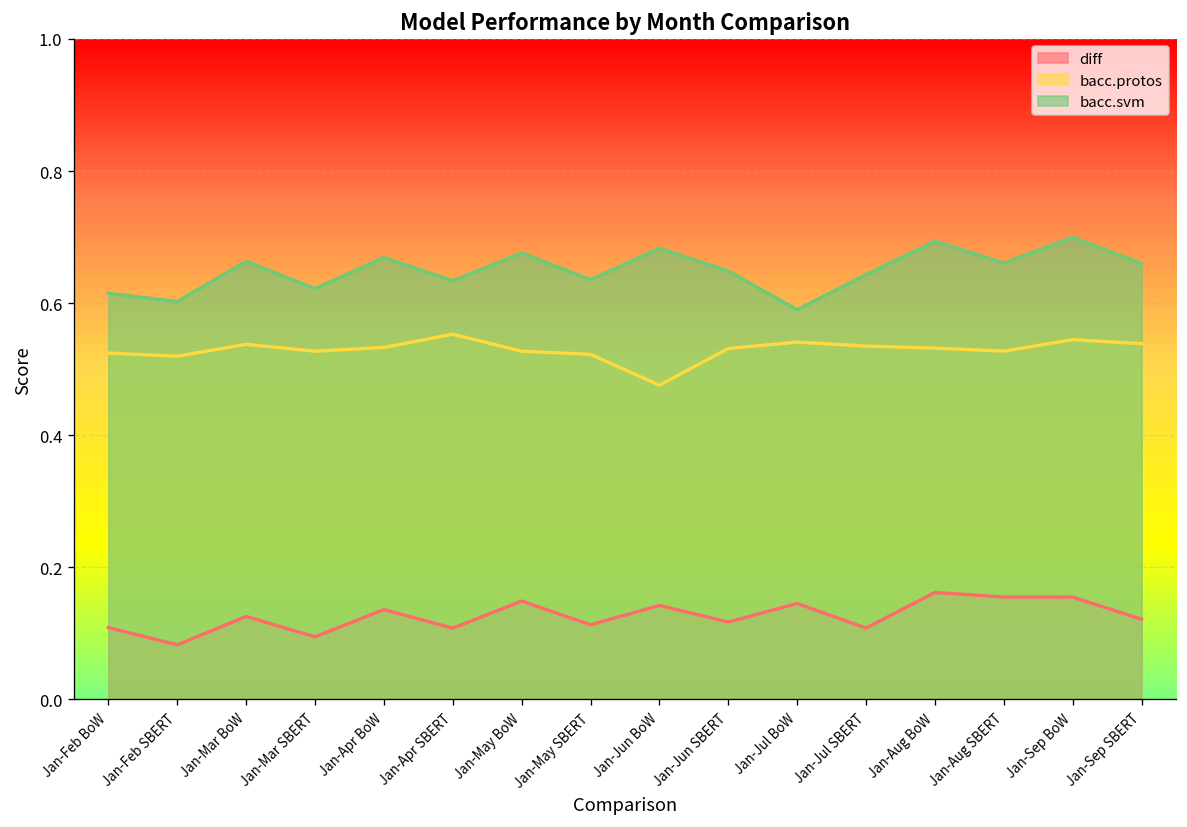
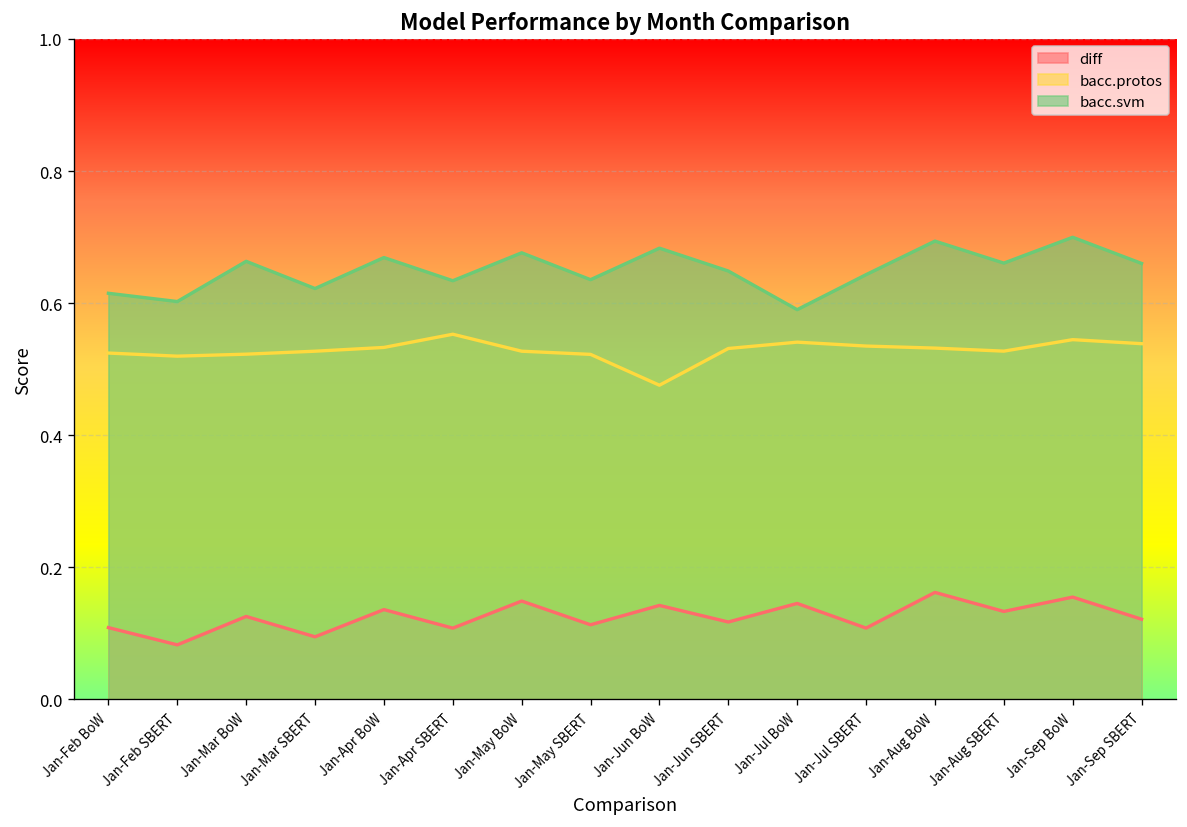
bacc.protos, Jan-Mar BoW: 0.54 -> 0.52
diff, Jan-Aug SBERT: 0.16 -> 0.13
